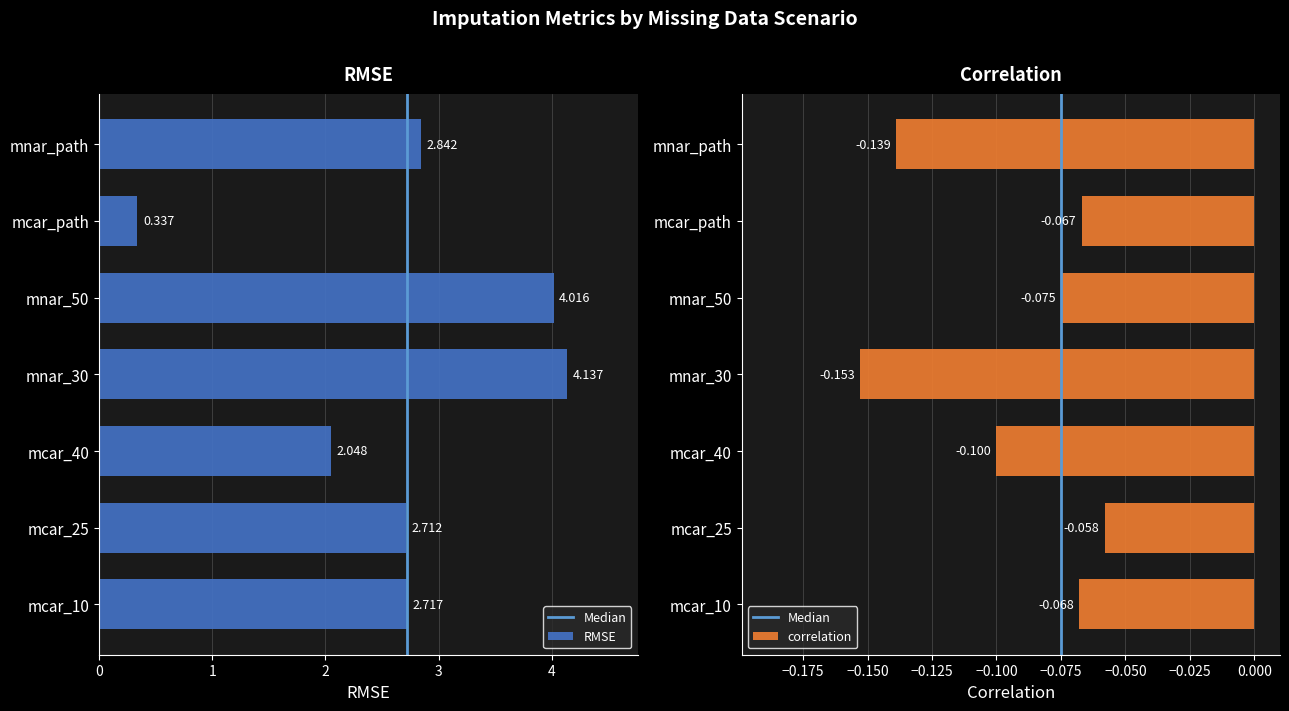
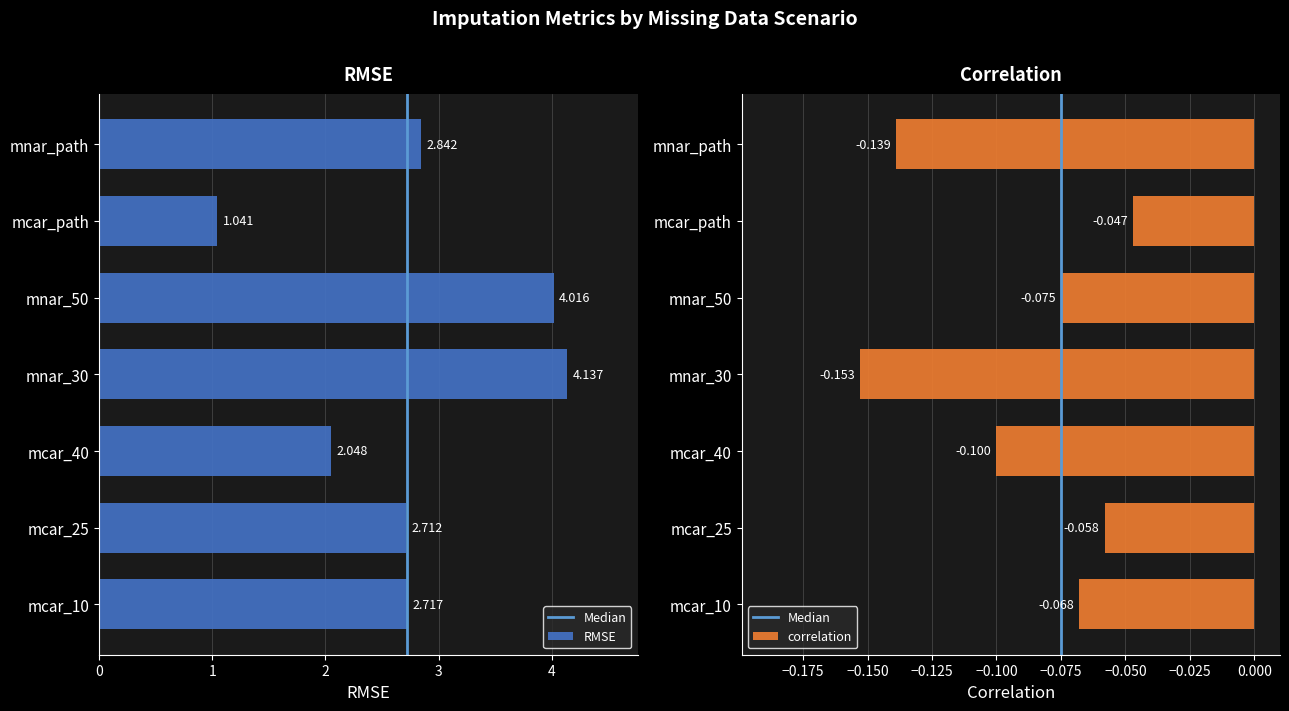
RMSE, mcar_path: 0.337 -> 1.041
Correlation, mcar_path: -0.067 -> -0.047
